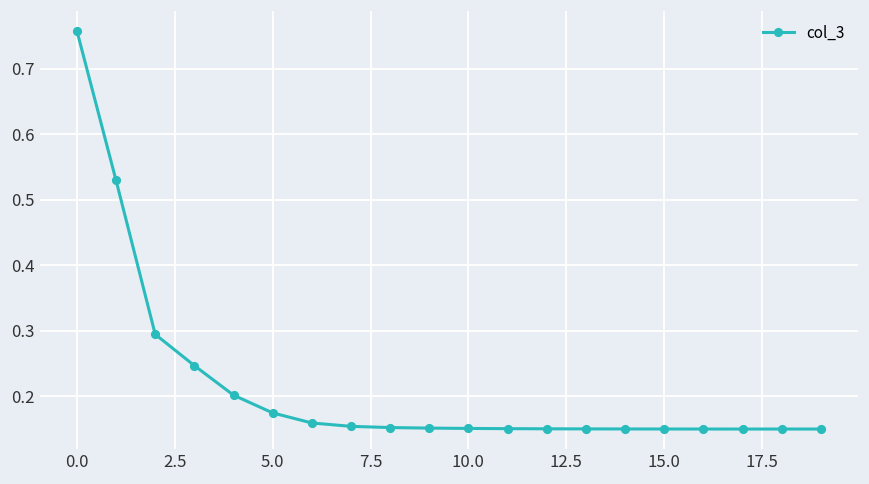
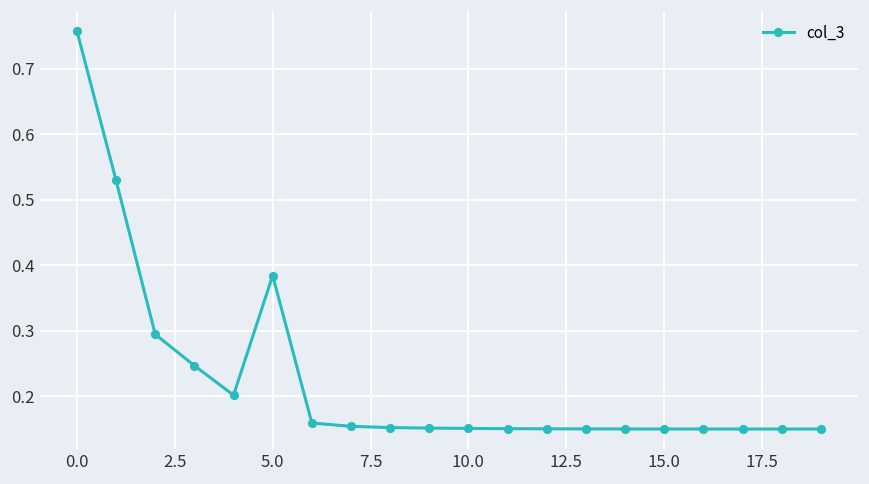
5.0: 0.17 -> 0.38
